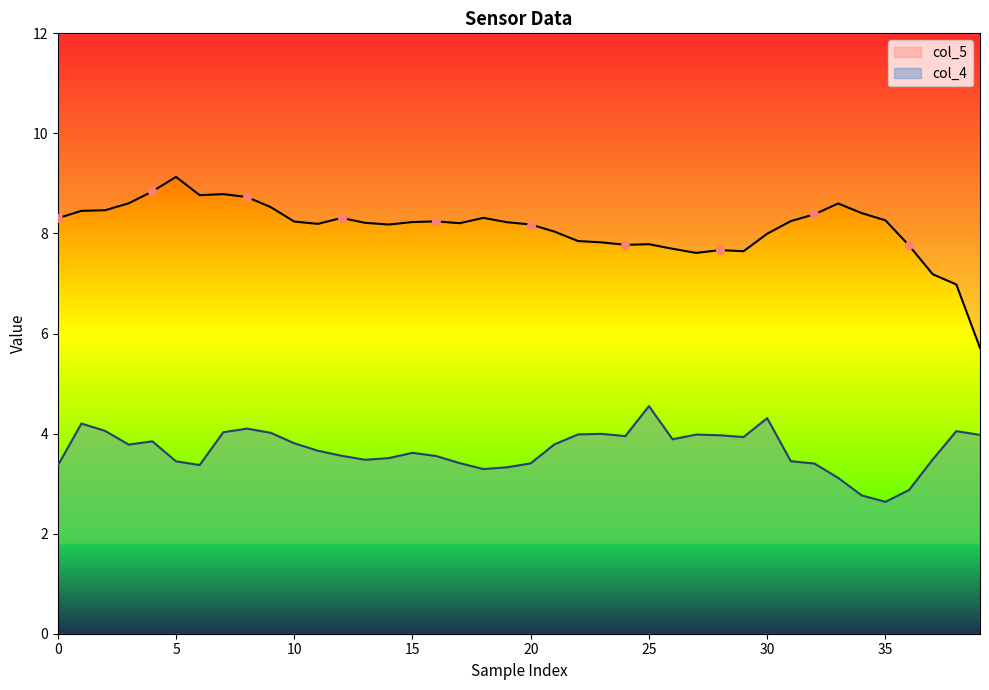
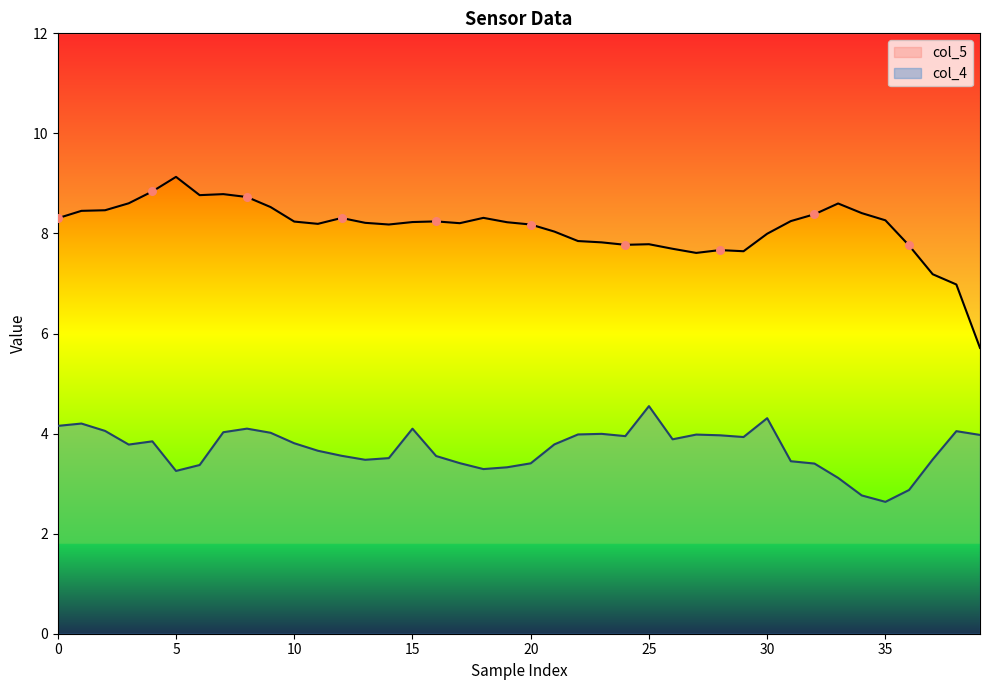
col_4, 0: 3.4 -> 4.2
col_4, 5: 3.4 -> 3.3
col_4, 15: 3.6 -> 4.1
